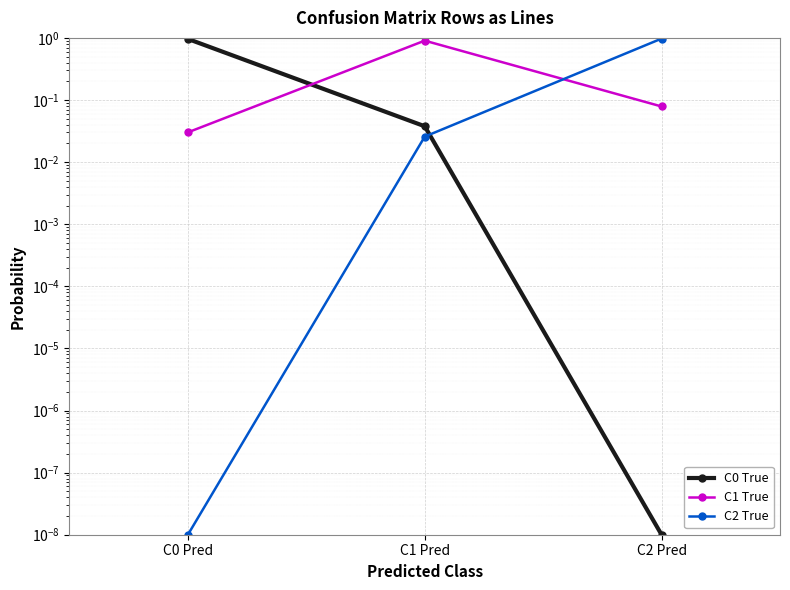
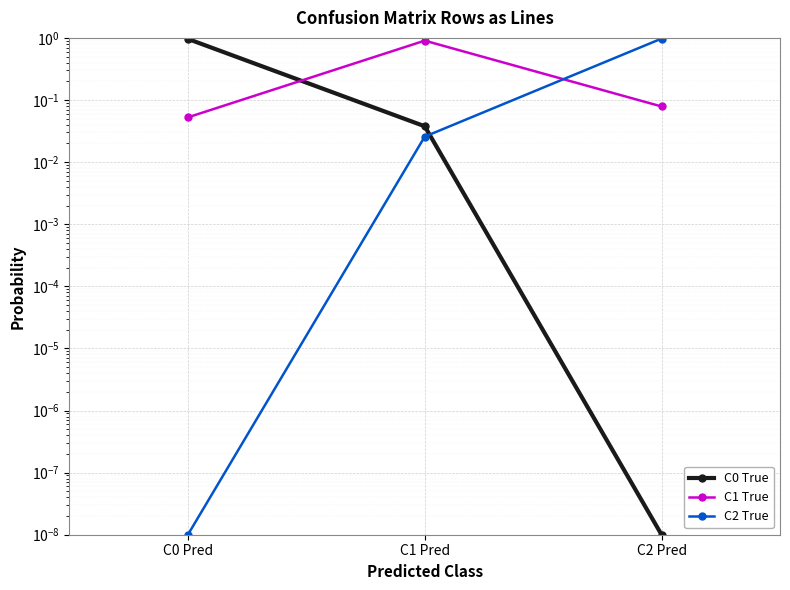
C1 True, C0 Pred: 0.03 -> 0.05
